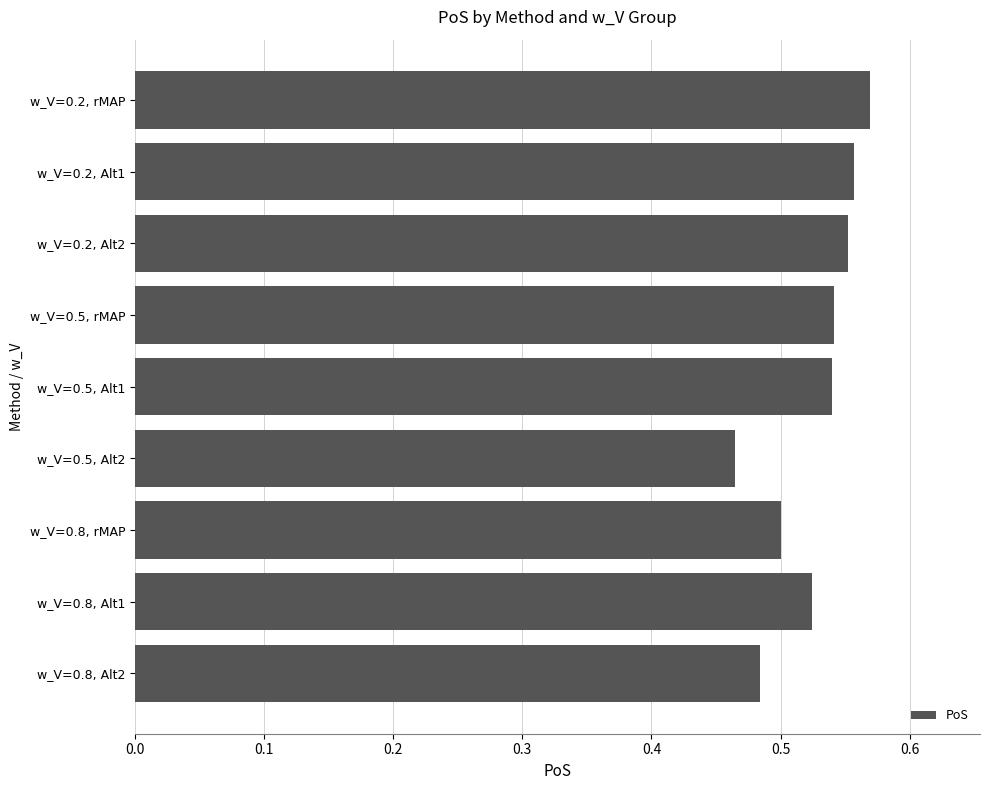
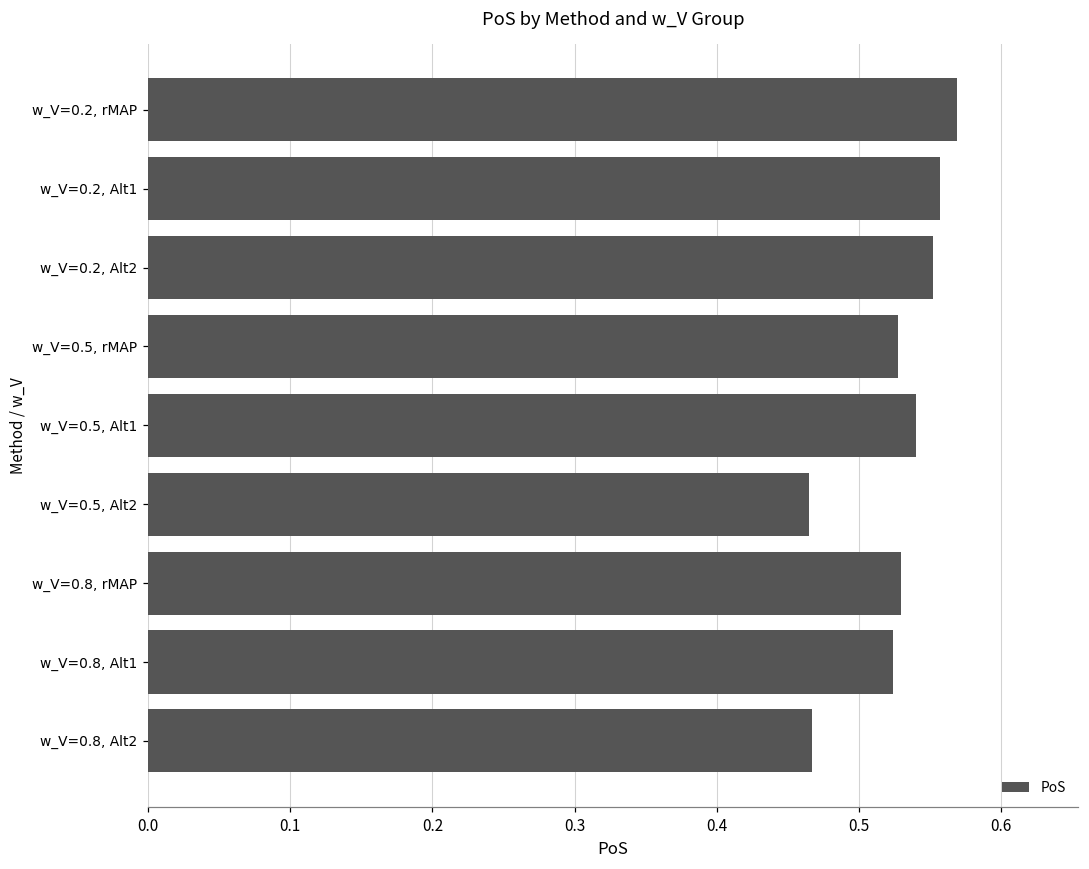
w_V=0.5, rMAP: 0.541 -> 0.528
w_V=0.8, rMAP: 0.50 -> 0.53
w_V=0.8, Alt2: 0.484 -> 0.467
